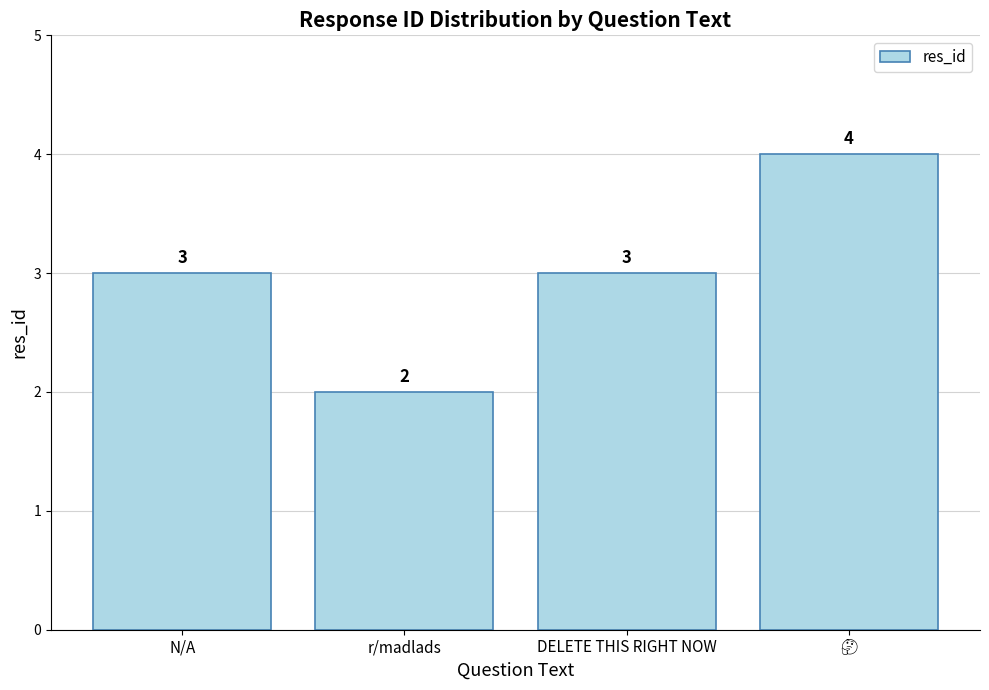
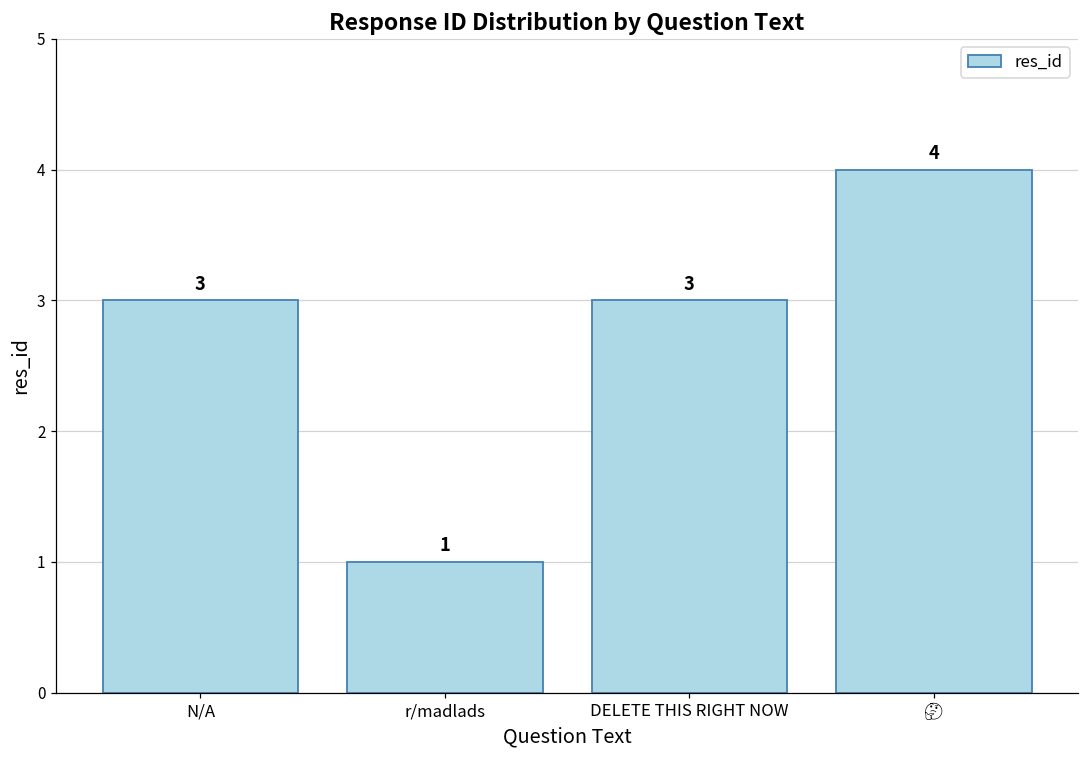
r/madlads: 2 -> 1
